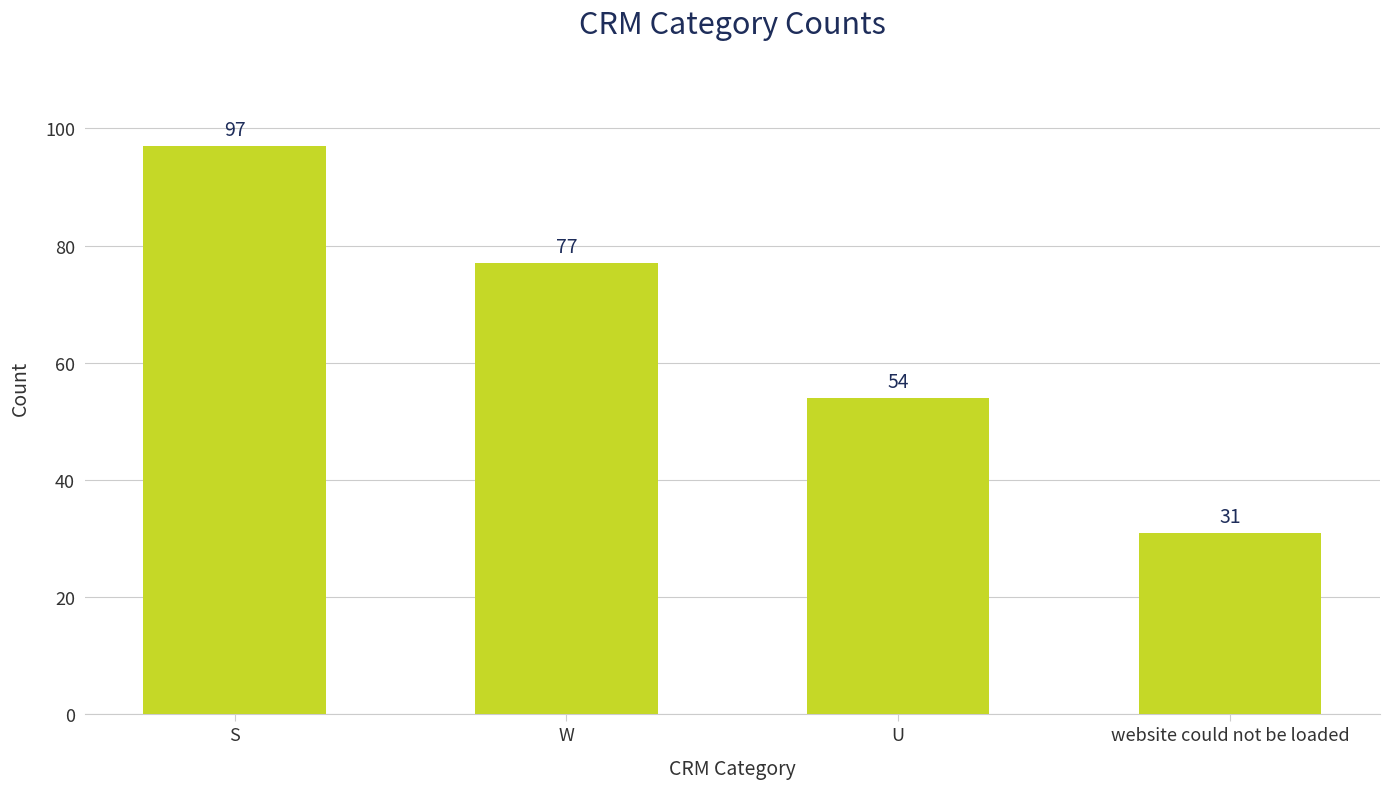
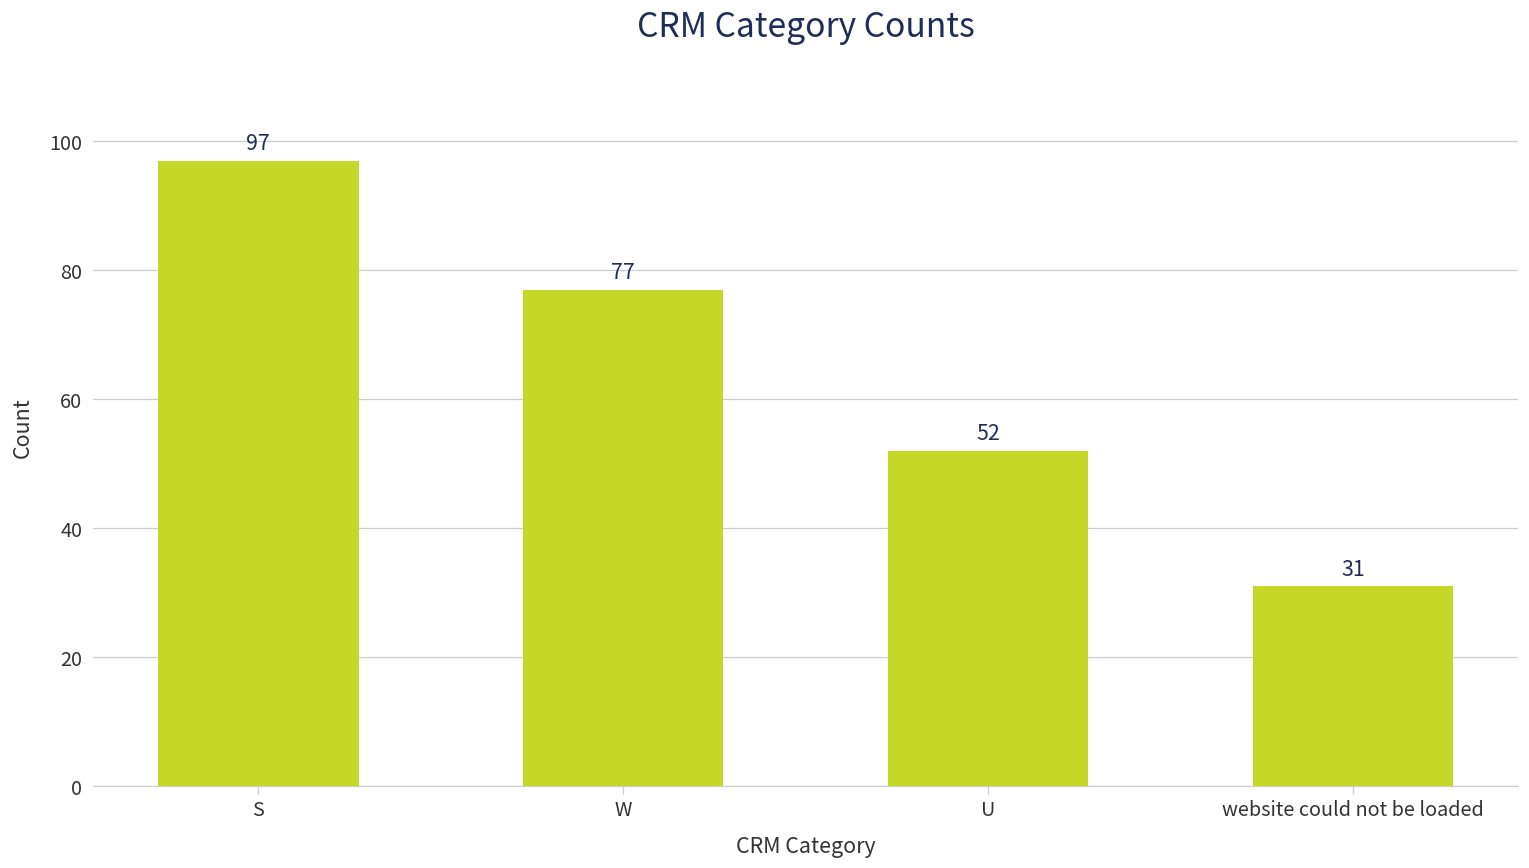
U: 54 -> 52
